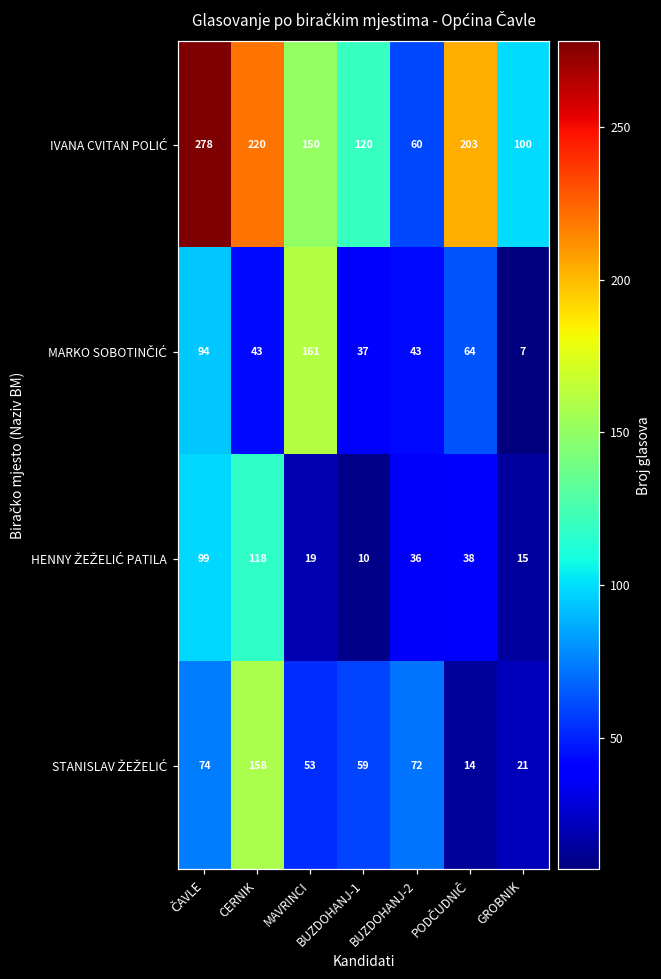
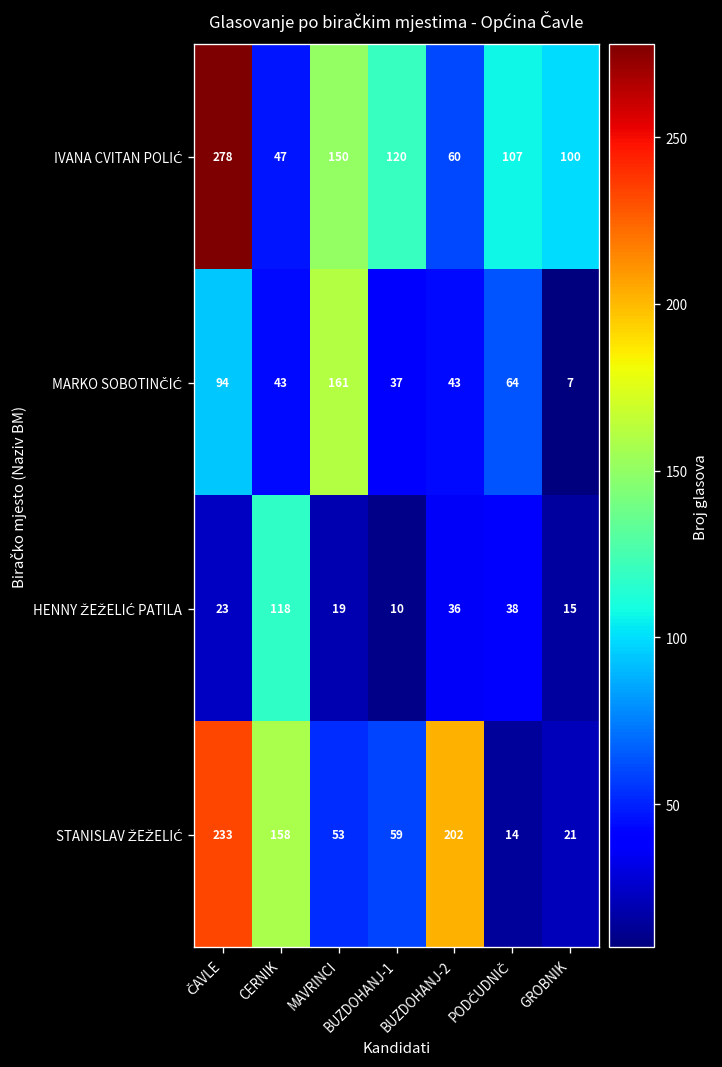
IVANA CVITAN POLIĆ, CERNIK: 220 -> 47
IVANA CVITAN POLIĆ, PODČUDNIČ: 203 -> 107
HENNY ŽEŽELIĆ PATILA, ČAVLE: 99 -> 23
STANISLAV ŽEŽELIĆ, ČAVLE: 74 -> 233
STANISLAV ŽEŽELIĆ, BUZDOHANJ-2: 72 -> 202
